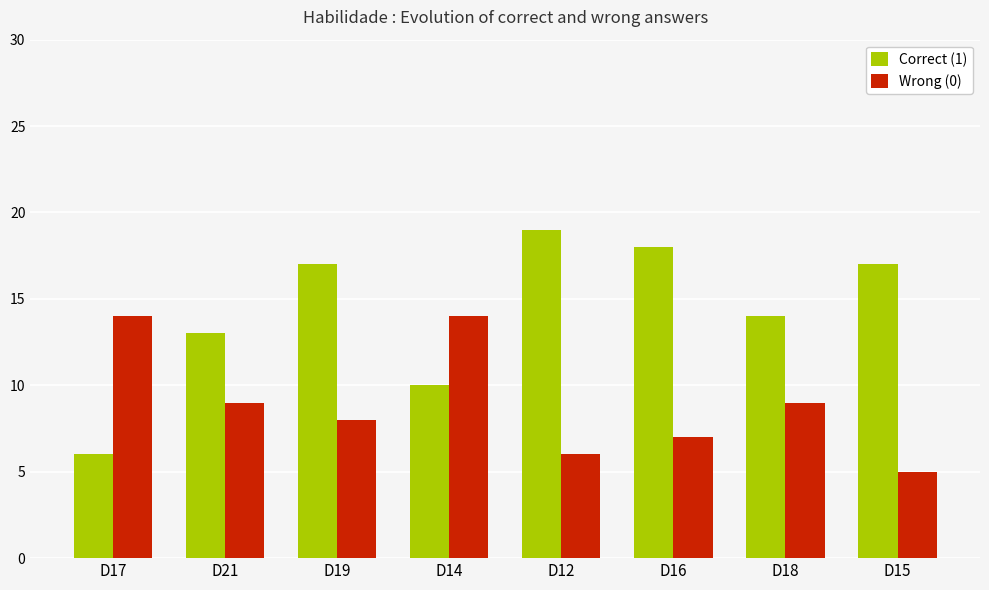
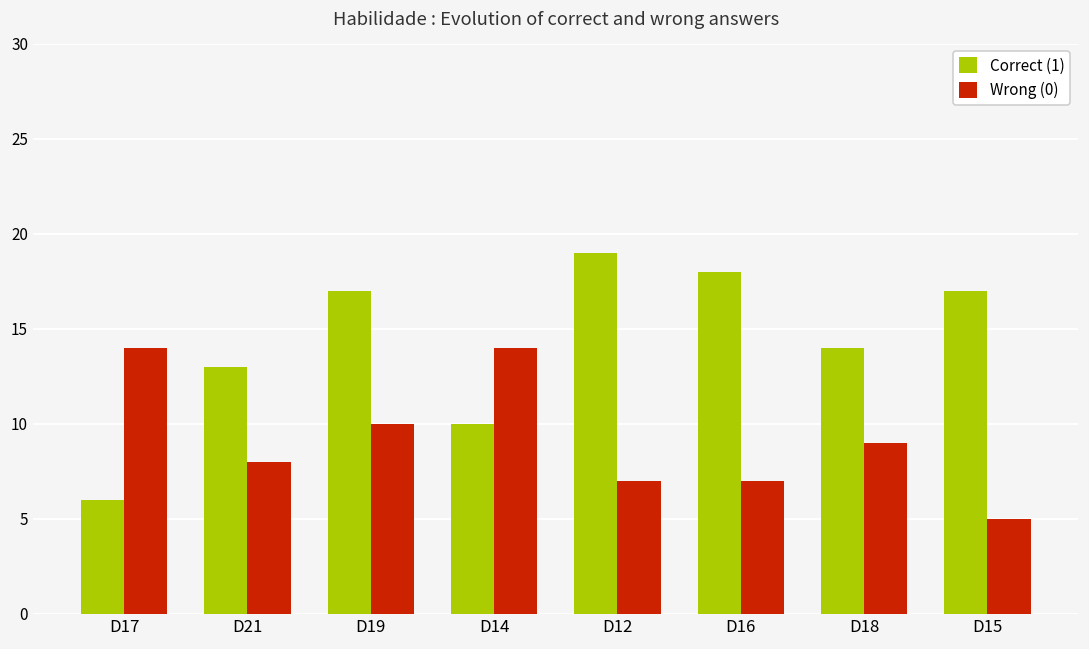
Wrong (0), D21: 9 -> 8
Wrong (0), D19: 8 -> 10
Wrong (0), D12: 6 -> 7
